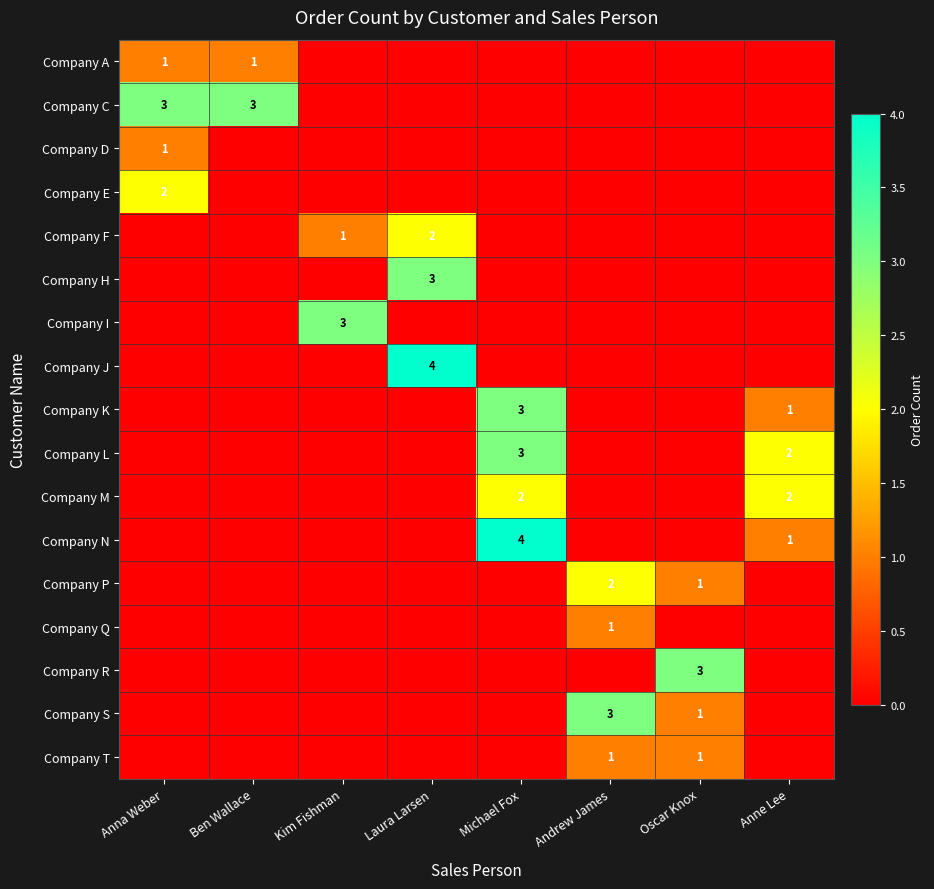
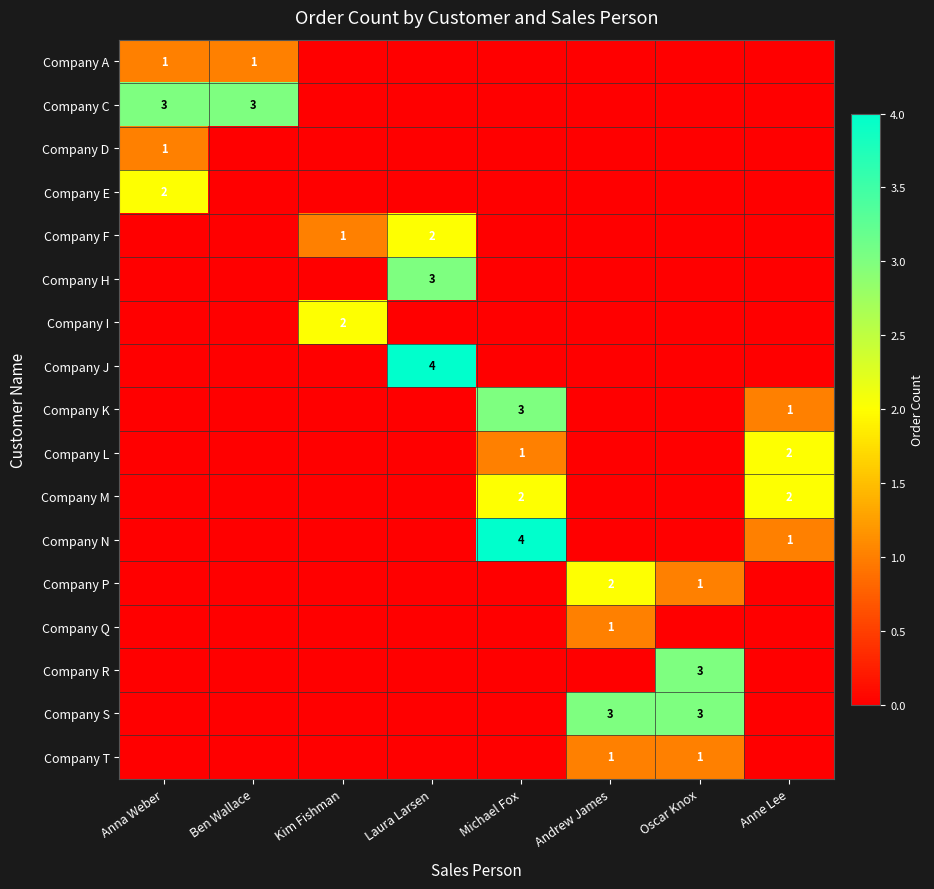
Company I, Kim Fishman: 3 -> 2
Company L, Michael Fox: 3 -> 1
Company S, Oscar Knox: 1 -> 3
